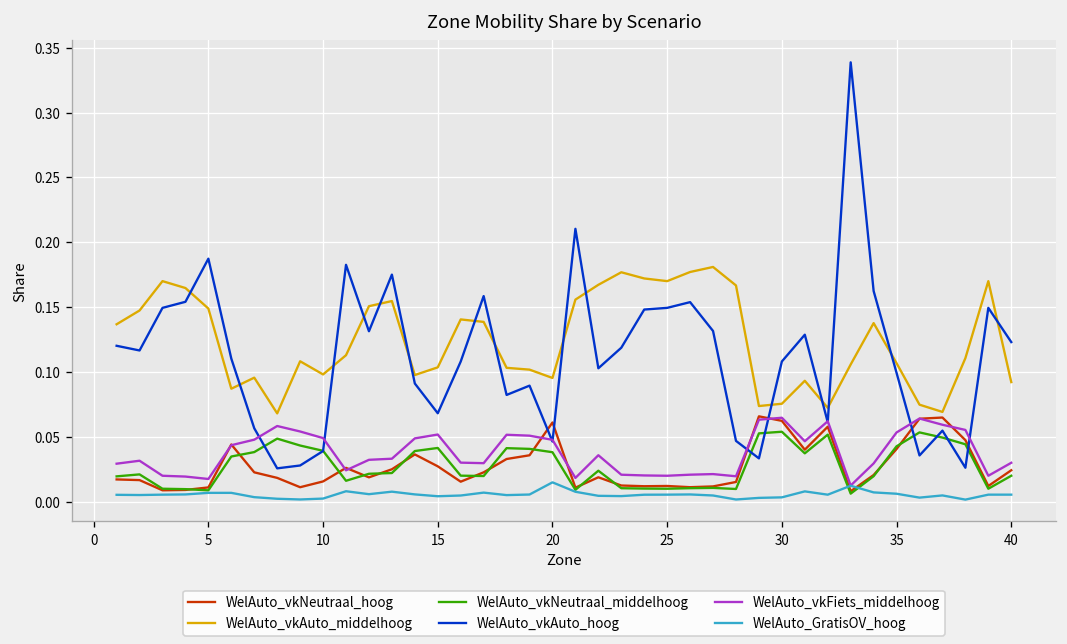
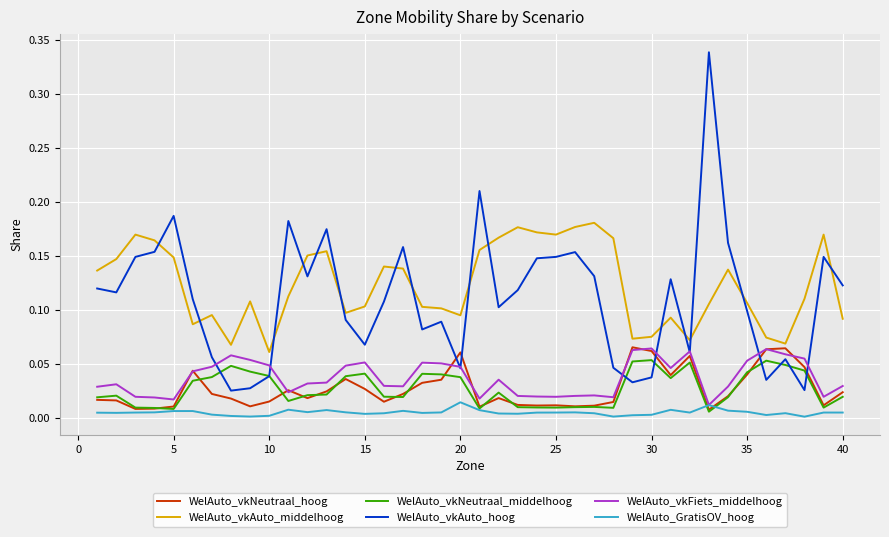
WelAuto_vkAuto_middelhoog, 10: 0.098 -> 0.061
WelAuto_vkAuto_hoog, 30: 0.108 -> 0.038
